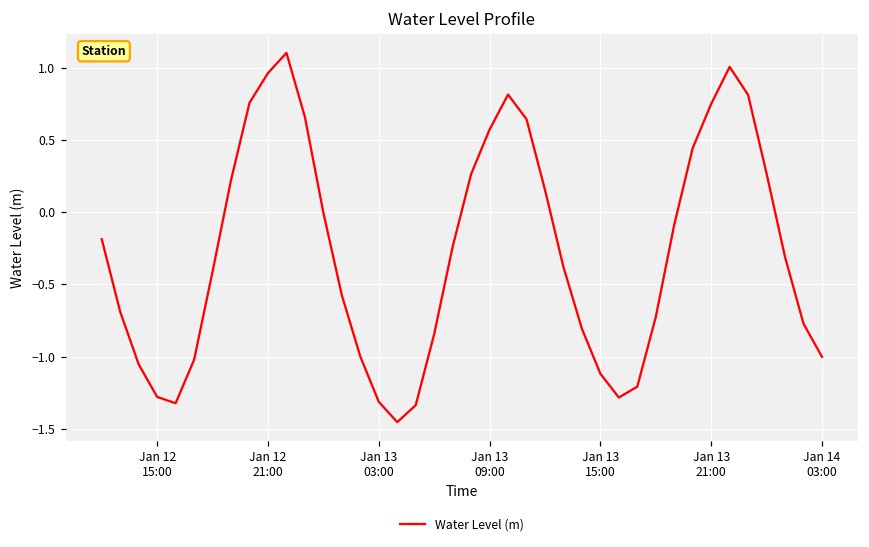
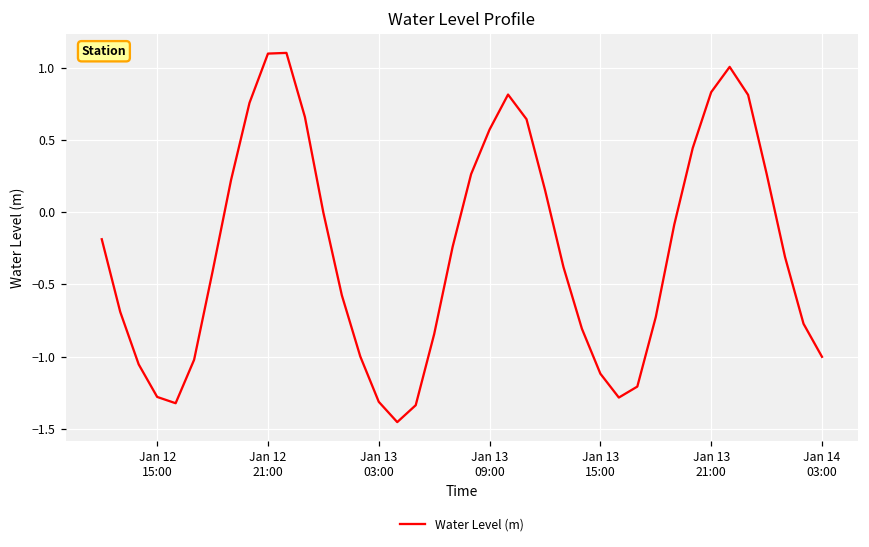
Jan 12 21:00: 0.96 -> 1.10
Jan 13 21:00: 0.75 -> 0.83
